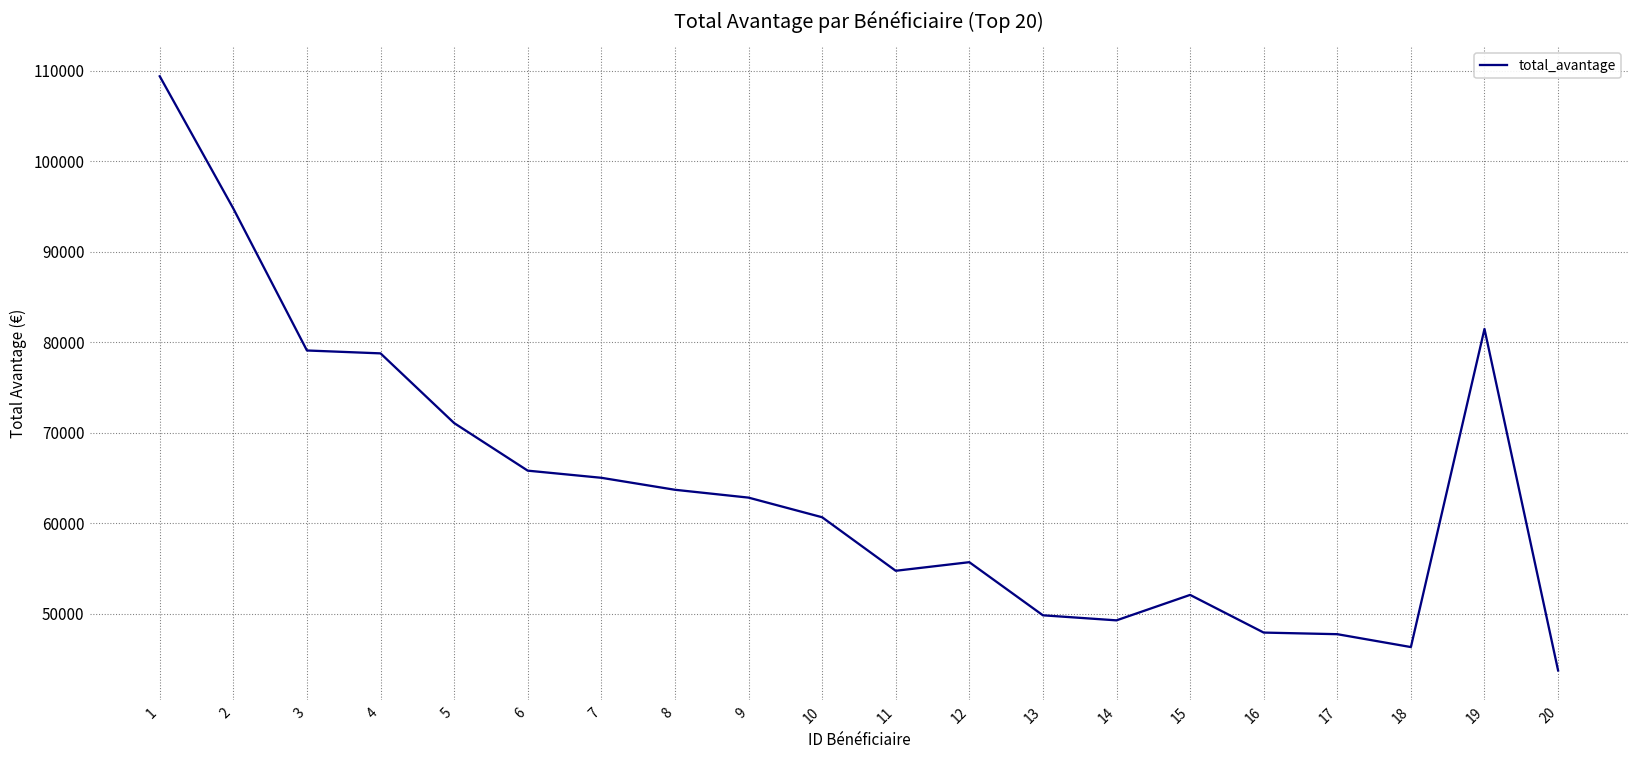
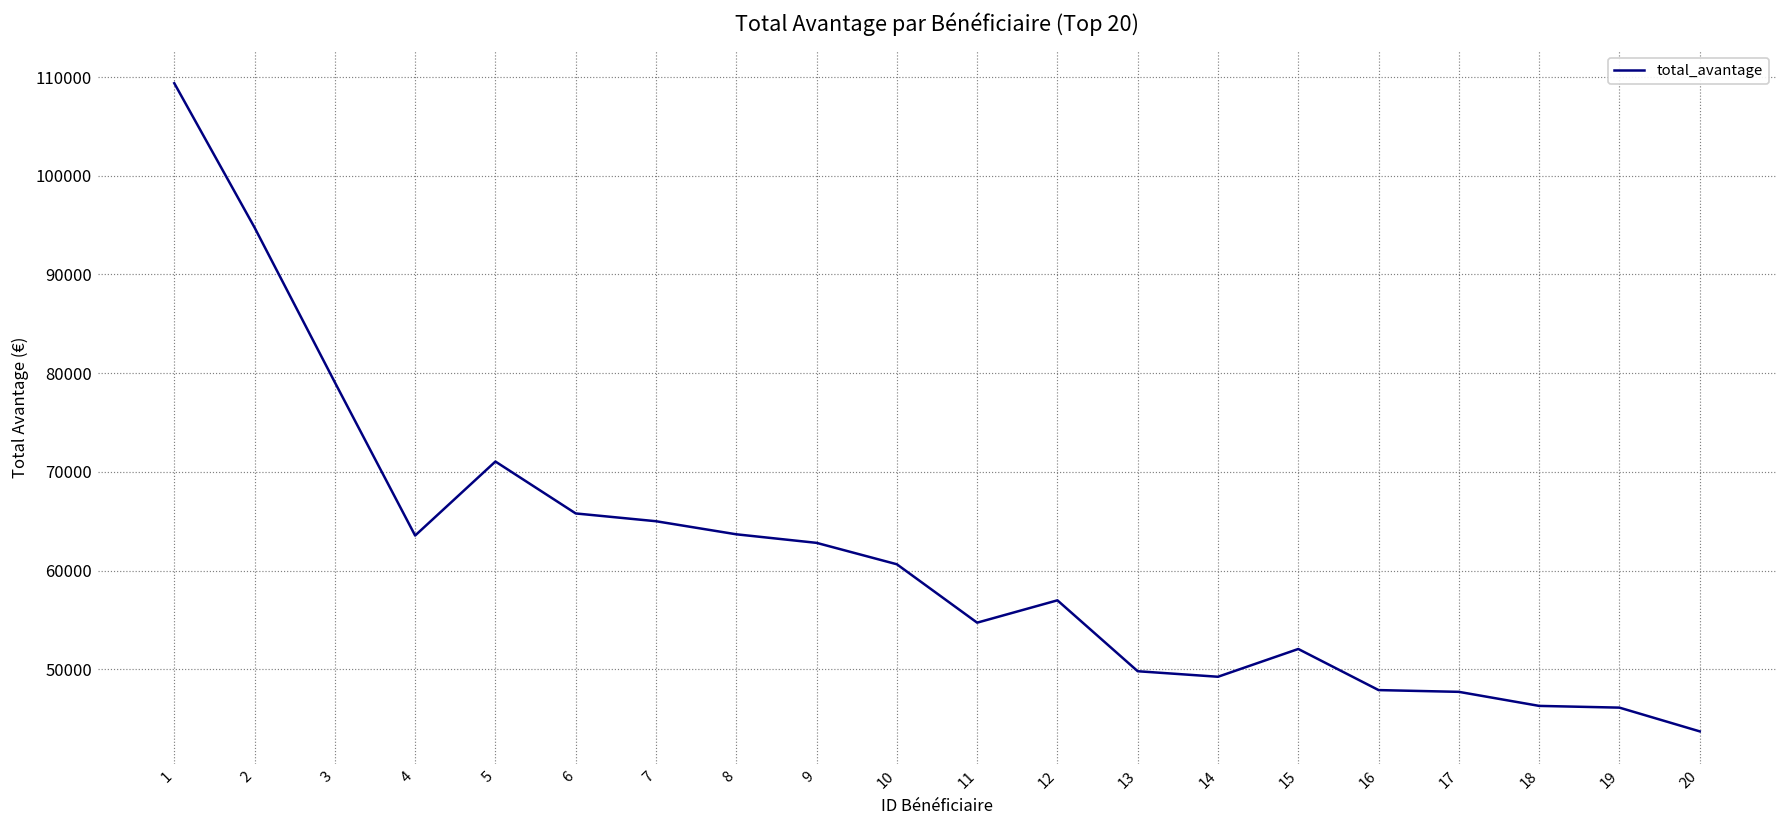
4: 79000 -> 64000
12: 56000 -> 57000
19: 81000 -> 46000
